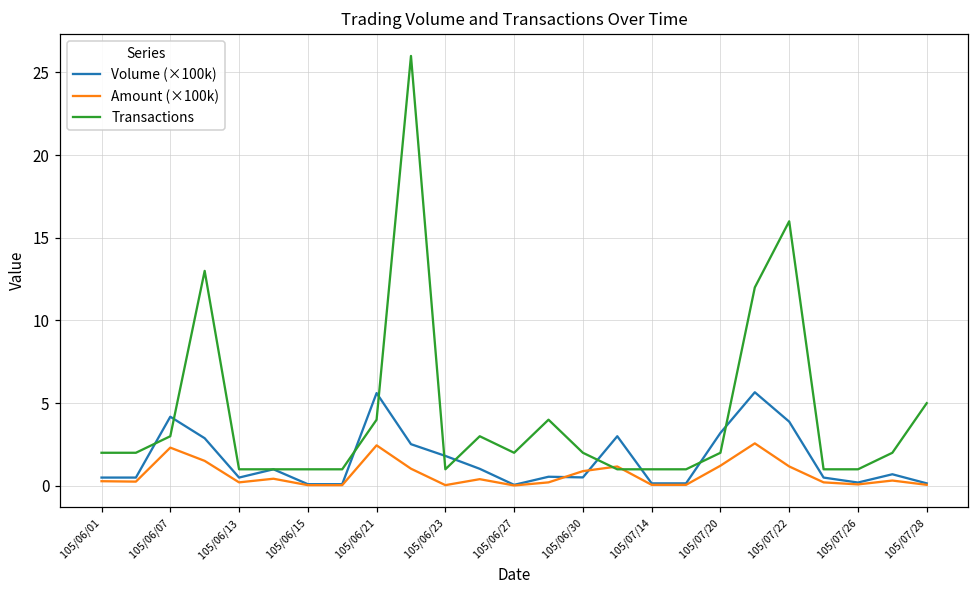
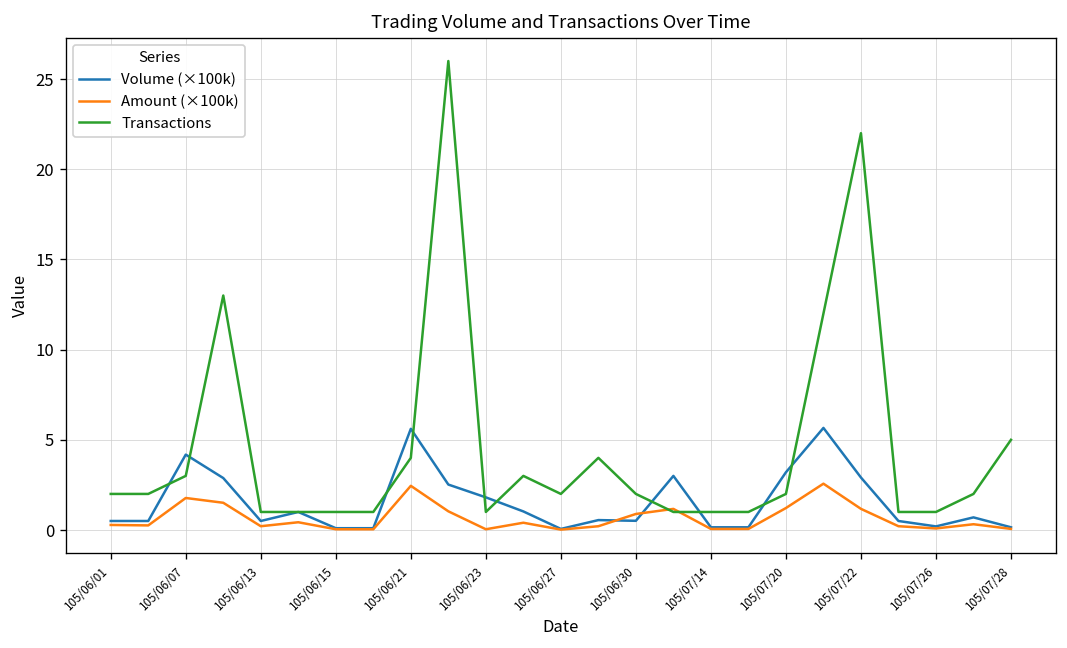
Amount (×100k), 105/06/07: 2.3 -> 1.8
Volume (×100k), 105/07/22: 3.9 -> 2.9
Transactions, 105/07/22: 16 -> 22
